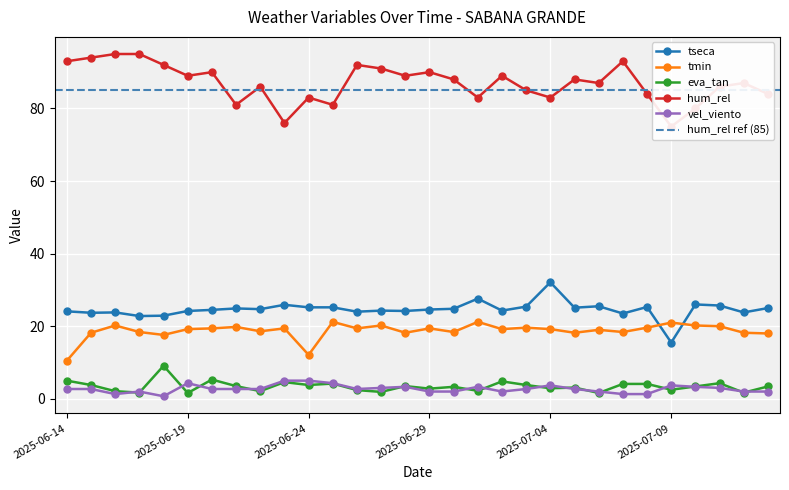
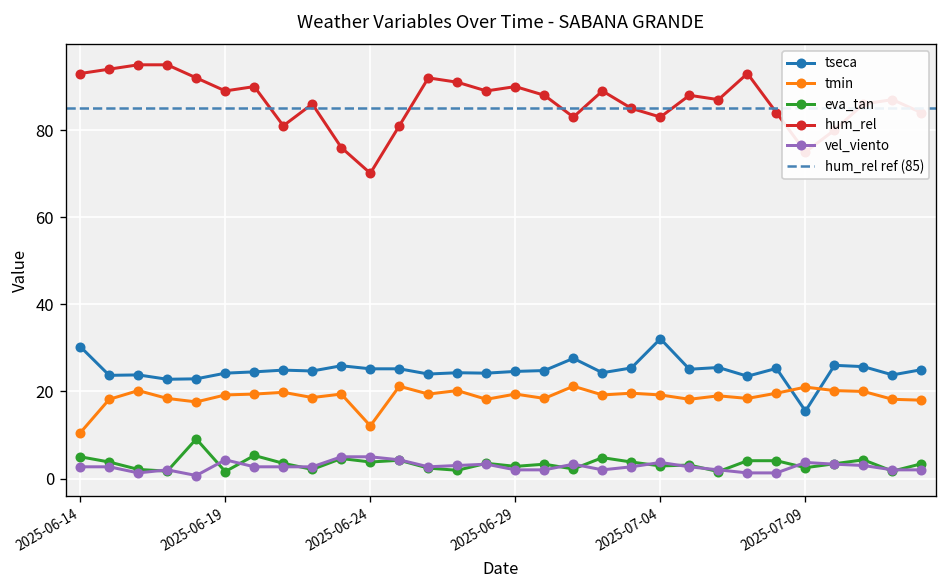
tseca, 2025-06-14: 24 -> 30
hum_rel, 2025-06-24: 83 -> 70
